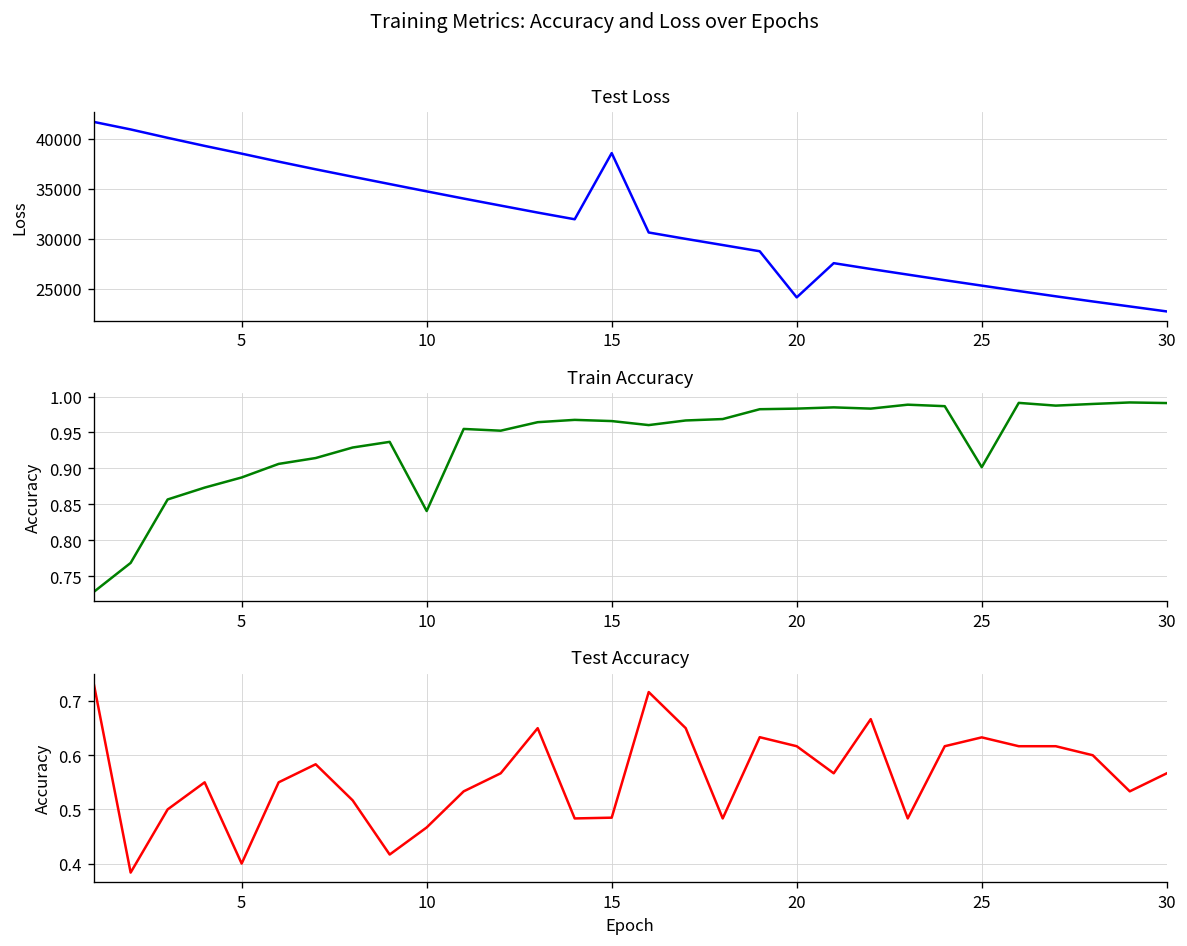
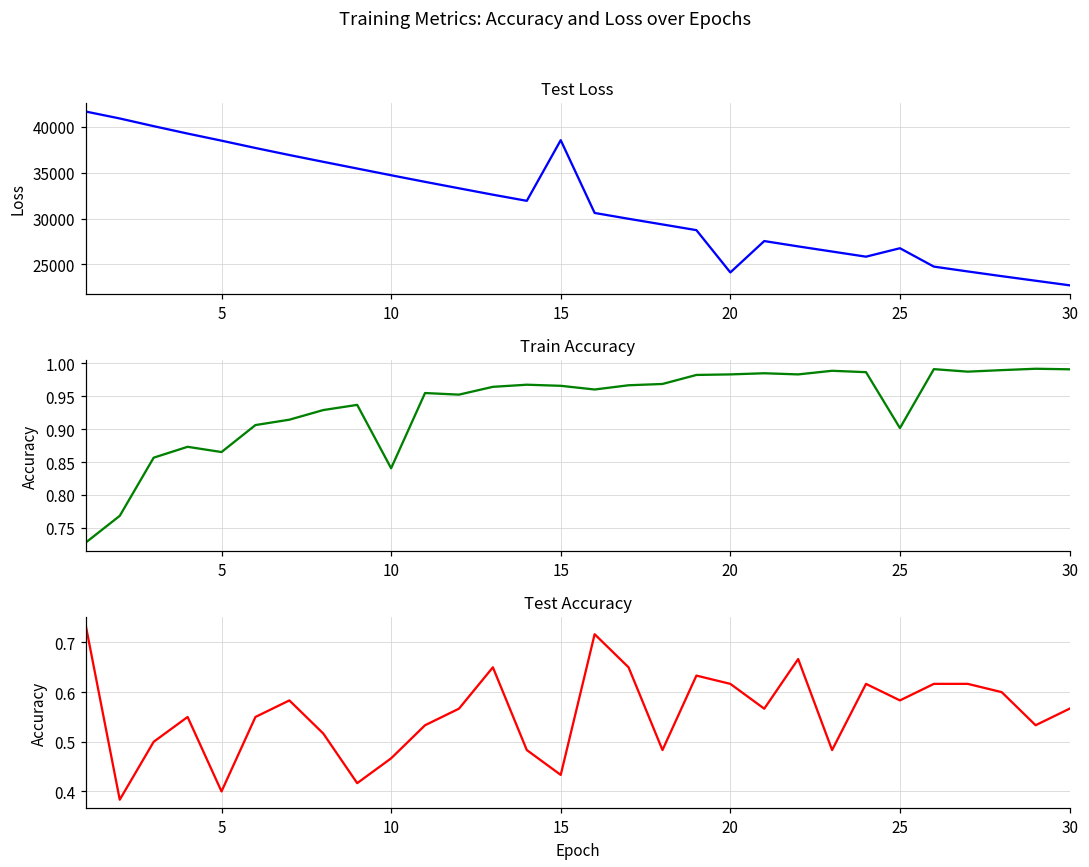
Test Loss, 25: 25000 -> 27000
Train Accuracy, 5: 0.89 -> 0.87
Test Accuracy, 15: 0.48 -> 0.43
Test Accuracy, 25: 0.63 -> 0.58
